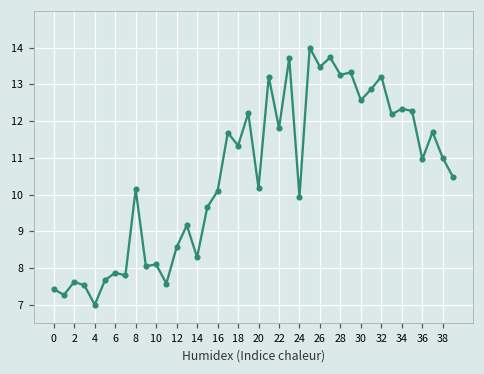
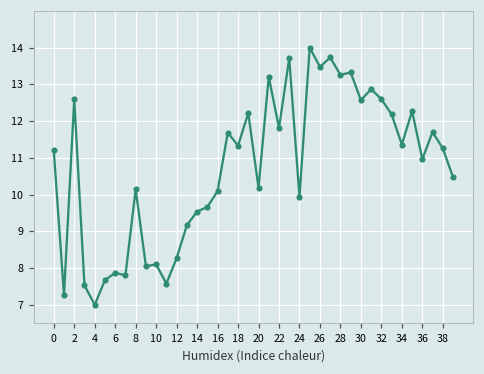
0: 7.4 -> 11.2
2: 7.6 -> 12.6
12: 8.6 -> 8.3
14: 8.3 -> 9.5
32: 13.2 -> 12.6
34: 12.3 -> 11.4
38: 11.0 -> 11.3
